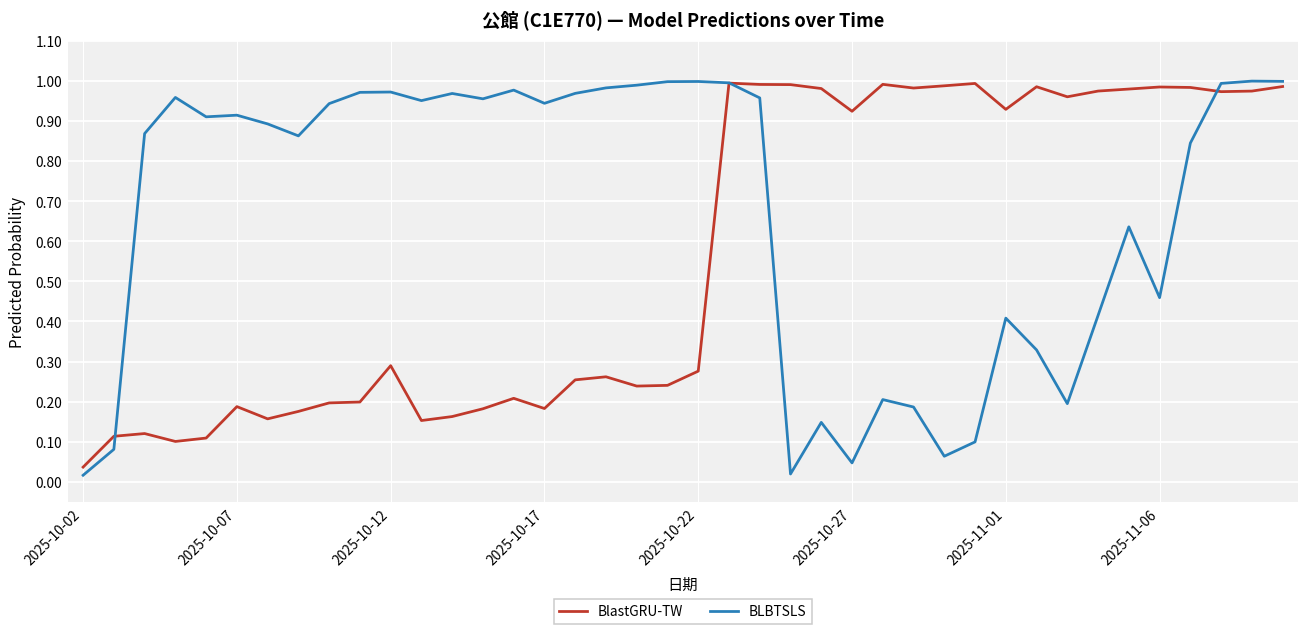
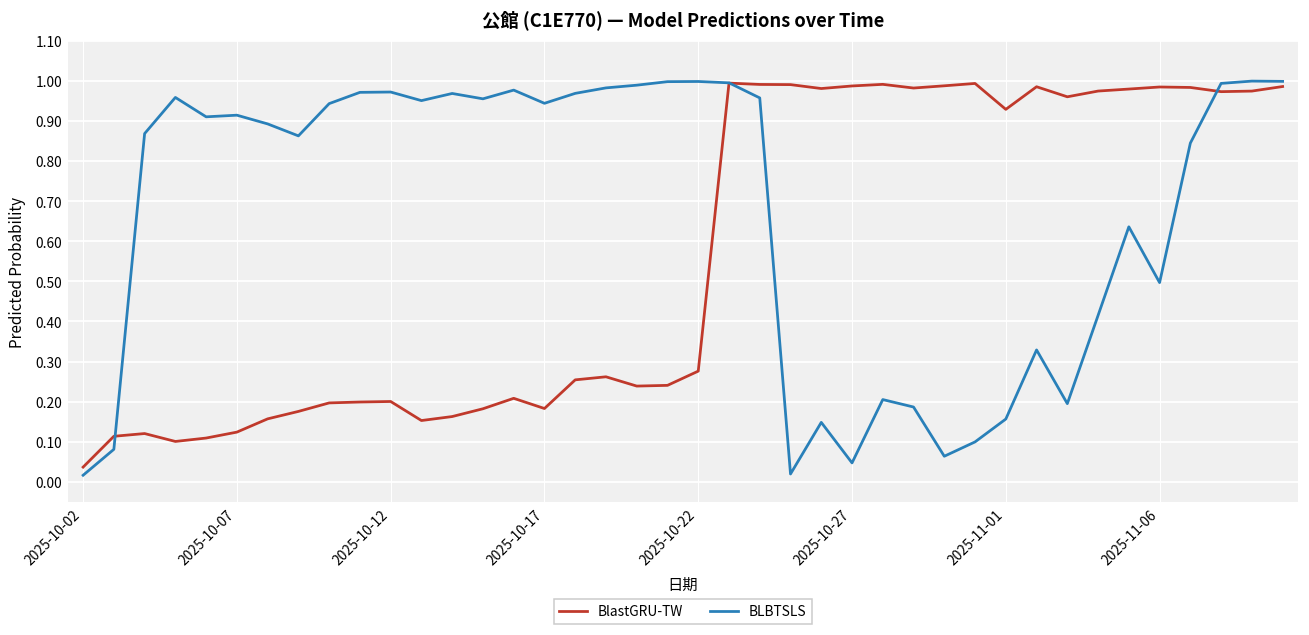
BlastGRU-TW, 2025-10-07: 0.19 -> 0.12
BlastGRU-TW, 2025-10-12: 0.29 -> 0.20
BlastGRU-TW, 2025-10-27: 0.92 -> 0.99
BLBTSLS, 2025-11-01: 0.41 -> 0.16
BLBTSLS, 2025-11-06: 0.46 -> 0.50
